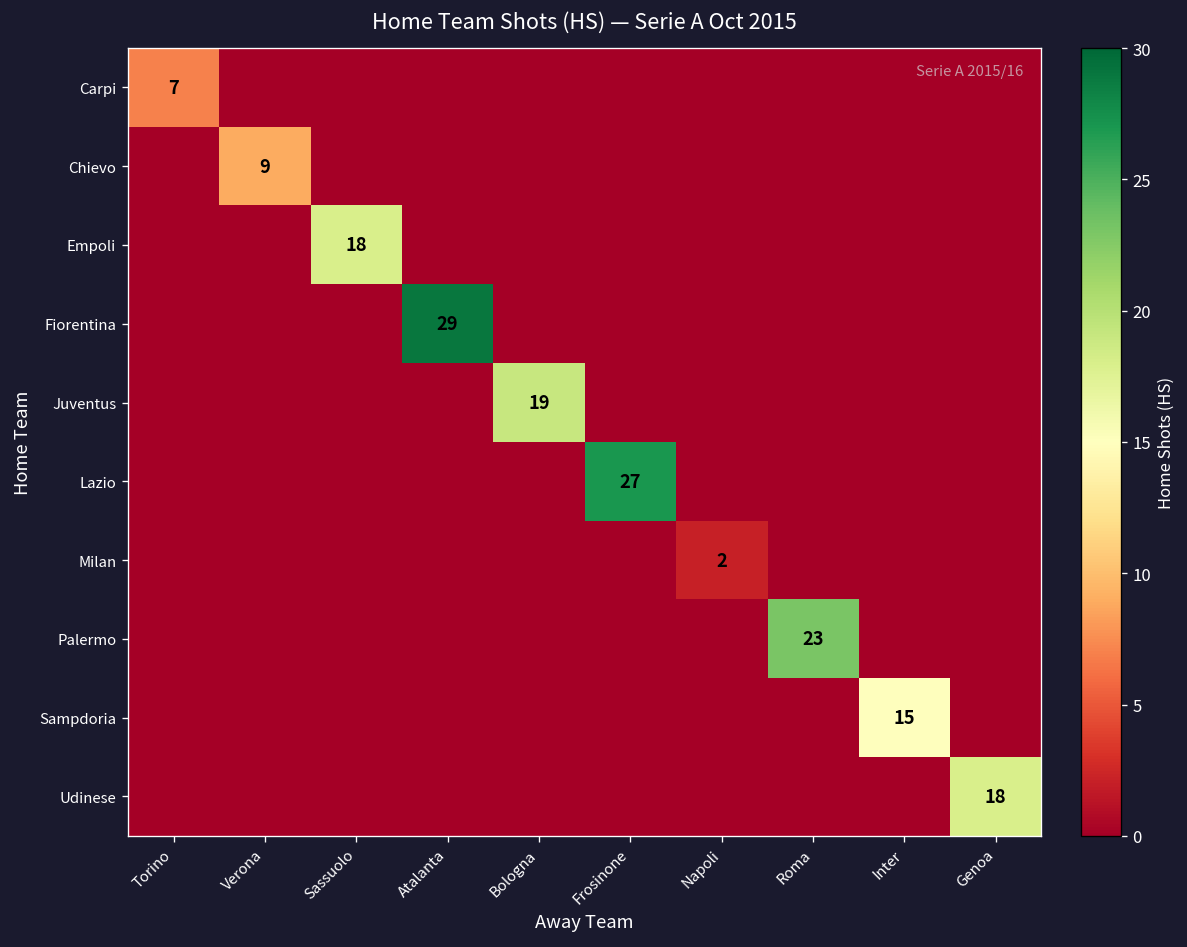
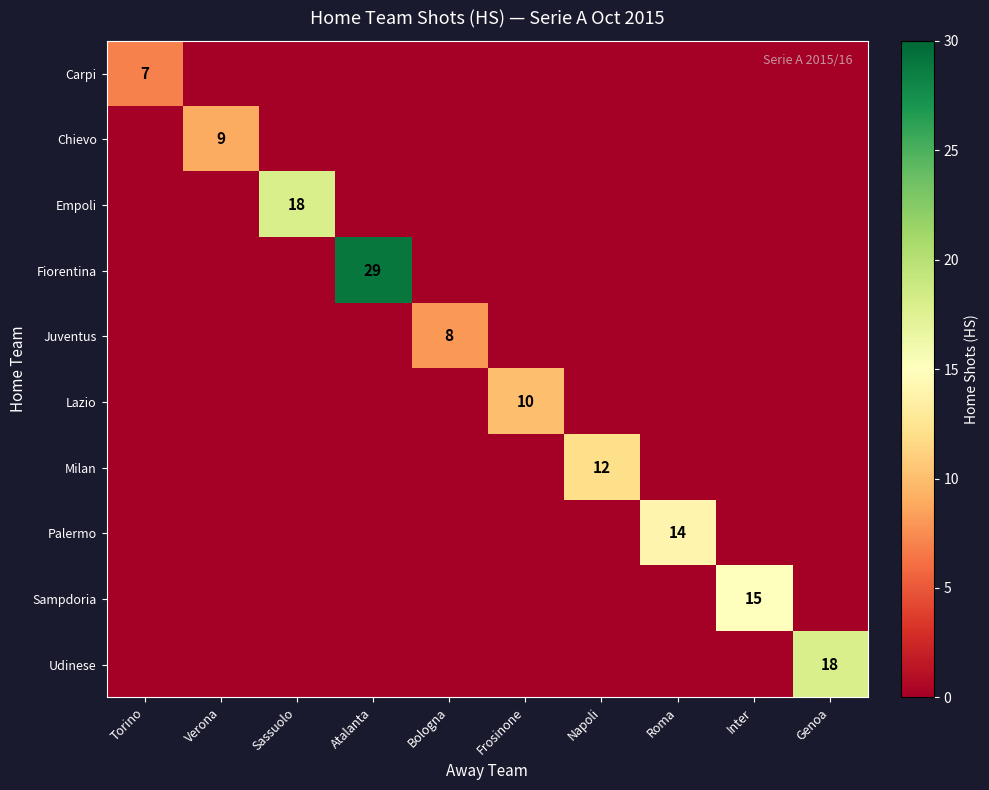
Juventus, Bologna: 19 -> 8
Lazio, Frosinone: 27 -> 10
Milan, Napoli: 2 -> 12
Palermo, Roma: 23 -> 14
